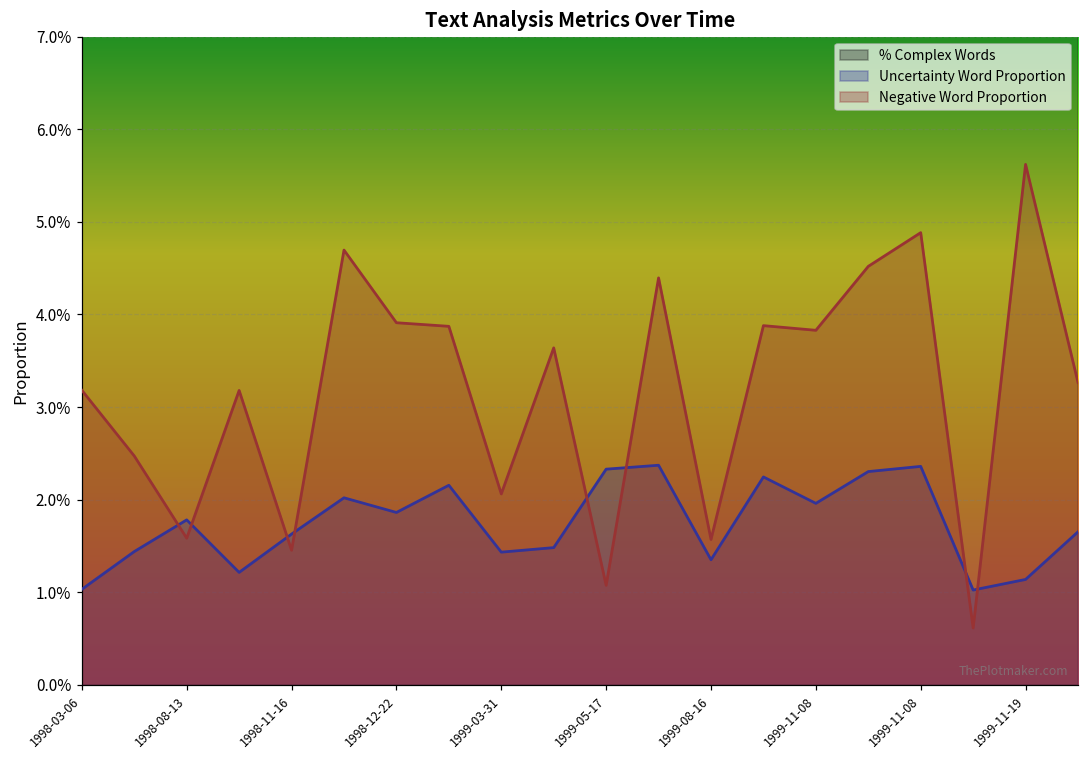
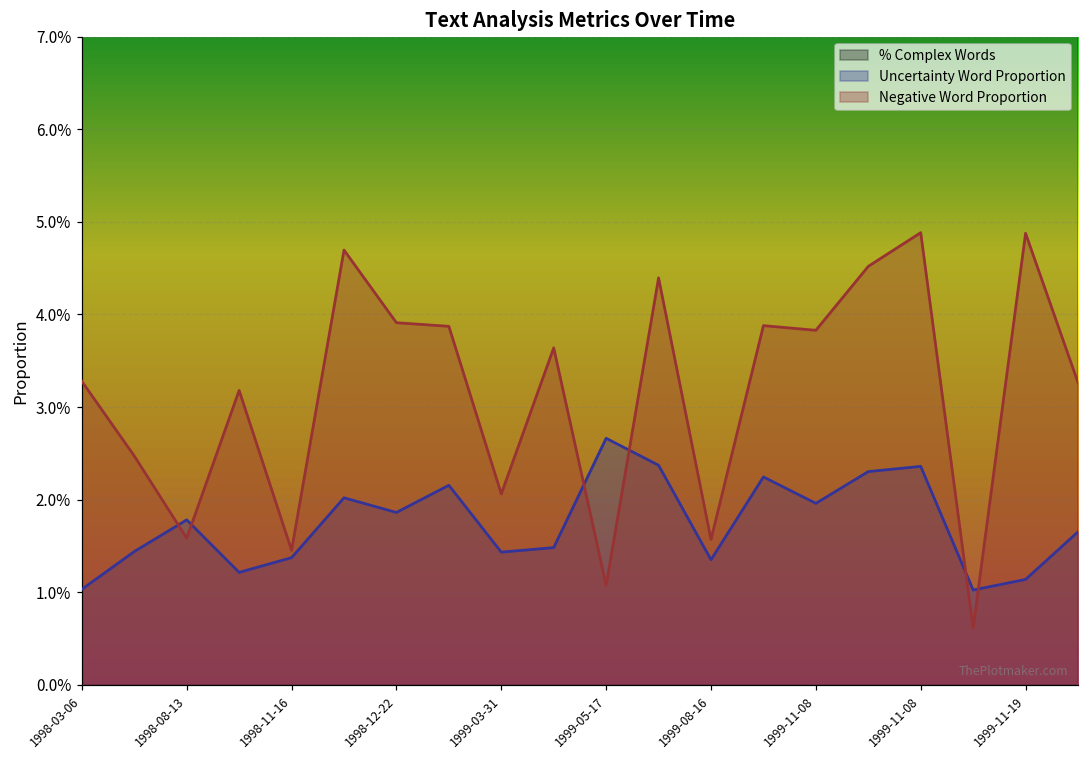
Negative Word Proportion, 1998-03-06: 3.2% -> 3.3%
Uncertainty Word Proportion, 1998-11-16: 1.6% -> 1.4%
Uncertainty Word Proportion, 1999-05-17: 2.3% -> 2.7%
Negative Word Proportion, 1999-11-19: 5.6% -> 4.9%
